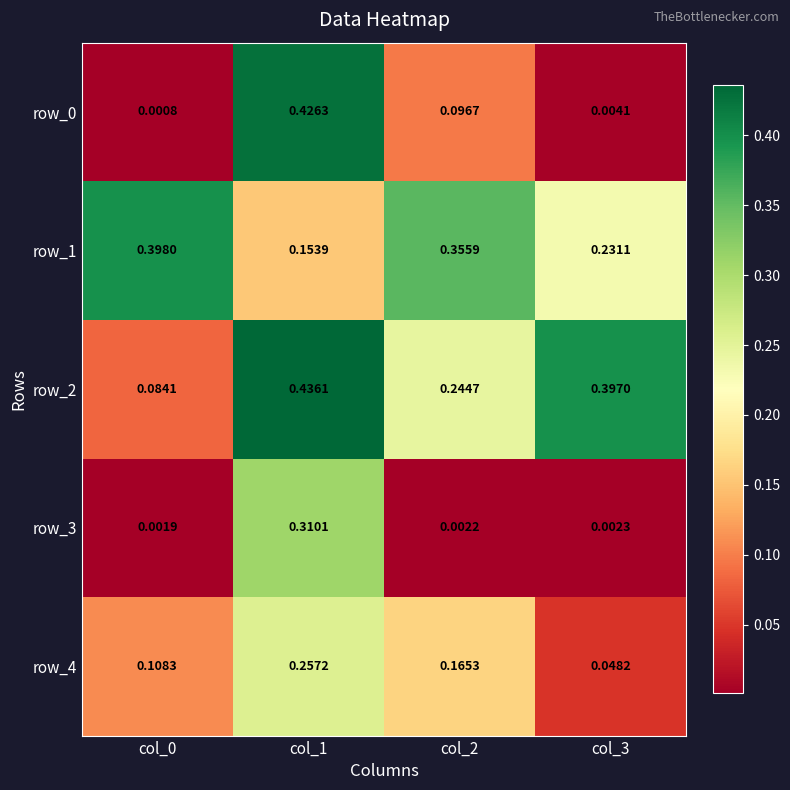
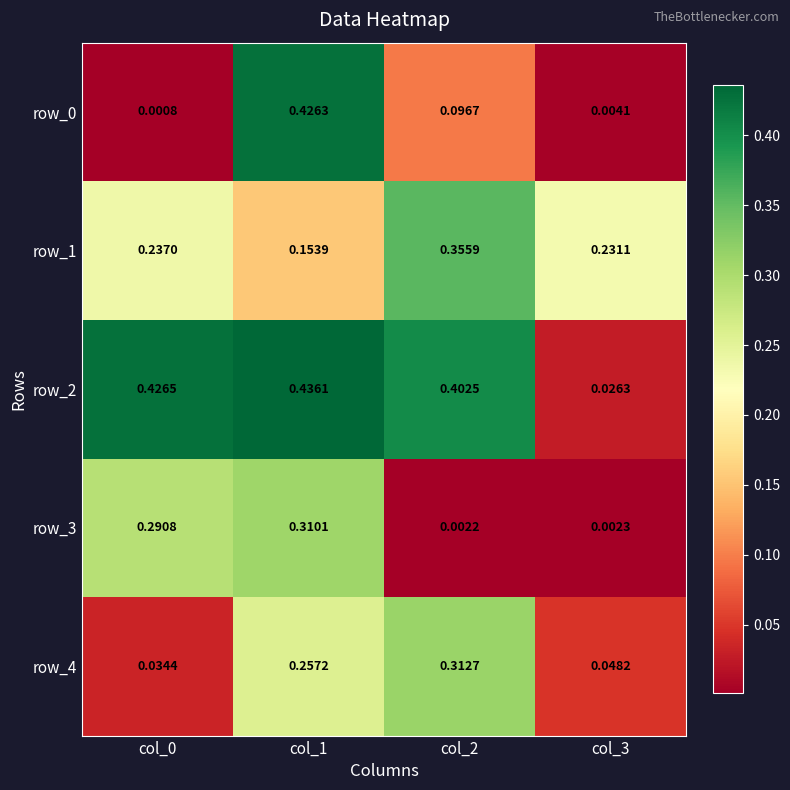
row_1, col_0: 0.3980 -> 0.2370
row_2, col_0: 0.0841 -> 0.4265
row_2, col_2: 0.2447 -> 0.4025
row_2, col_3: 0.3970 -> 0.0263
row_3, col_0: 0.0019 -> 0.2908
row_4, col_0: 0.1083 -> 0.0344
row_4, col_2: 0.1653 -> 0.3127
